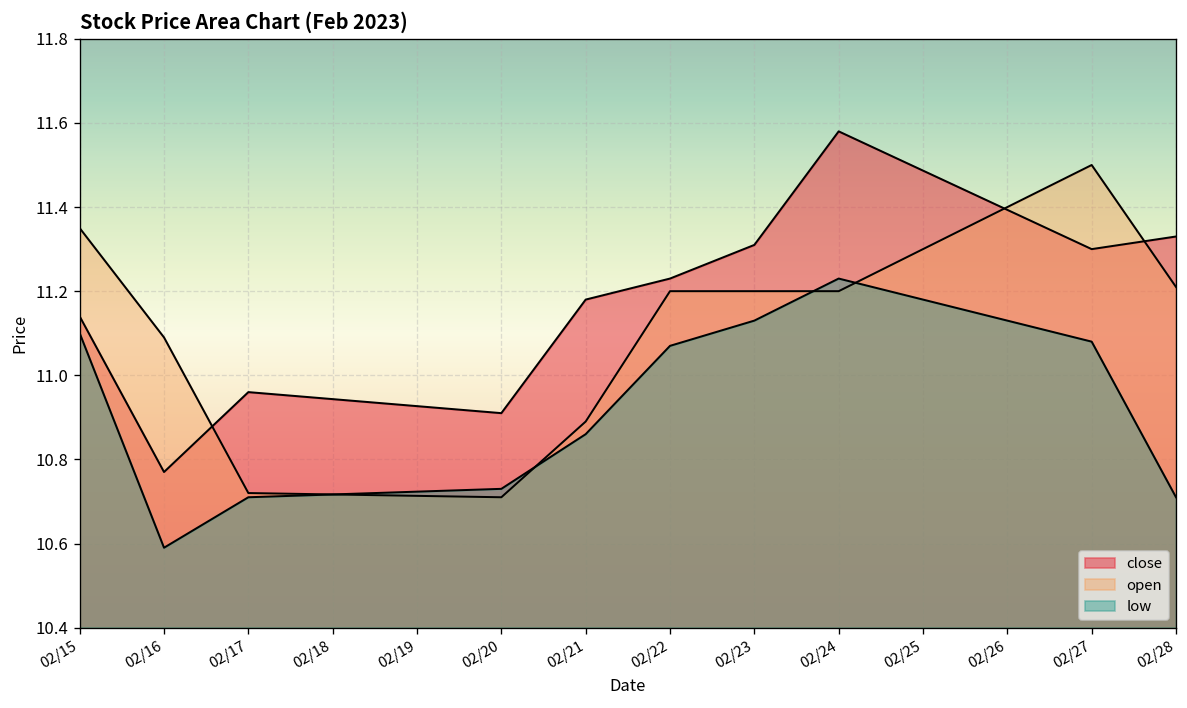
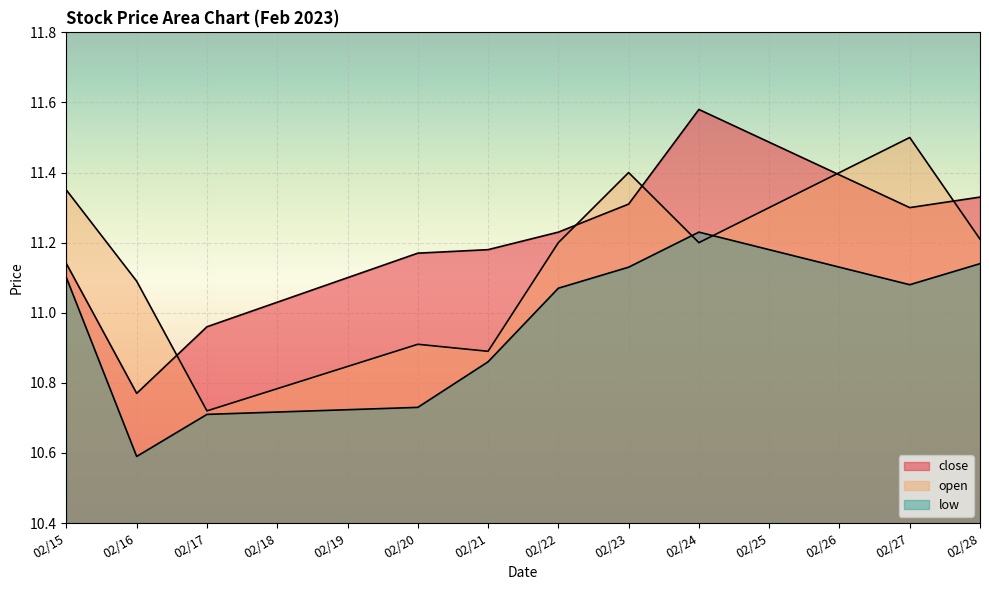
close, 02/20: 10.91 -> 11.17
open, 02/20: 10.71 -> 10.91
open, 02/23: 11.2 -> 11.4
low, 02/28: 10.71 -> 11.14
